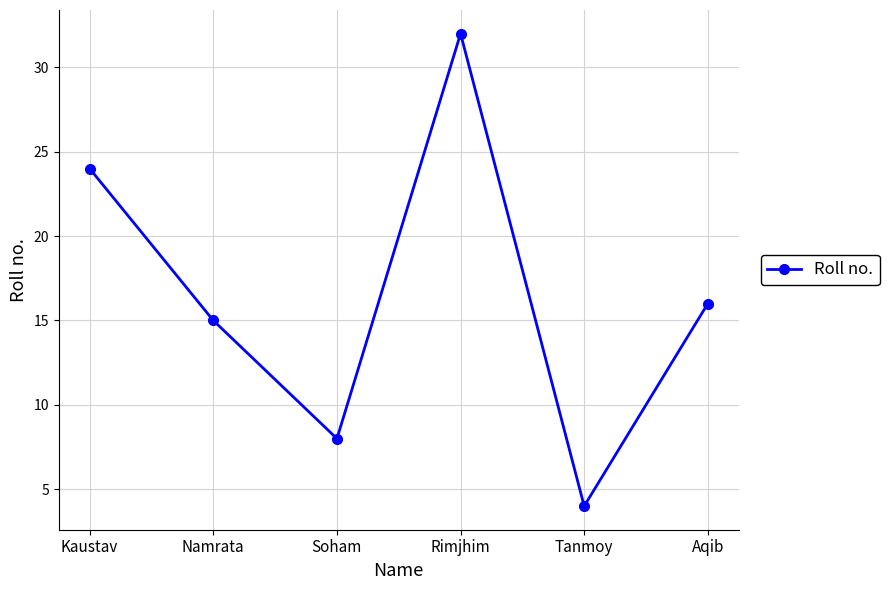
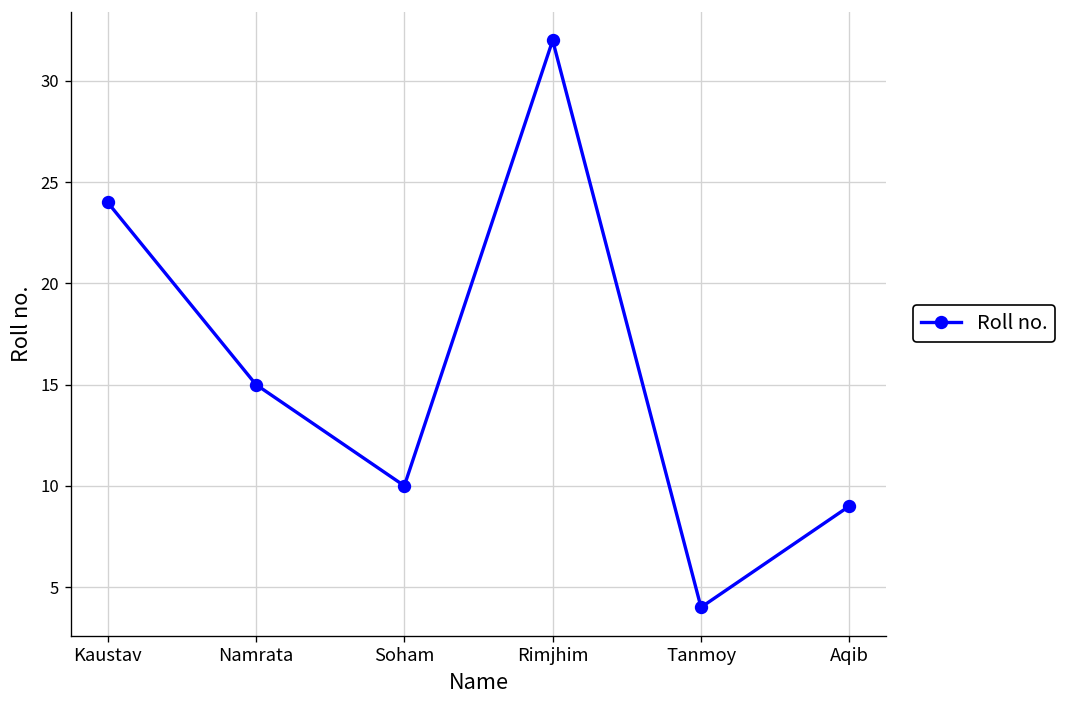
Soham: 8 -> 10
Aqib: 16 -> 9
